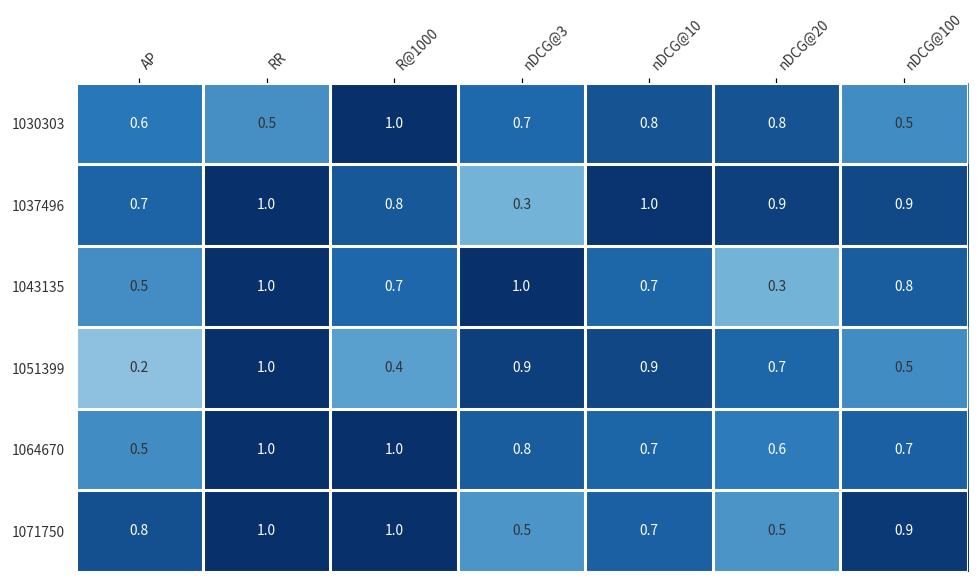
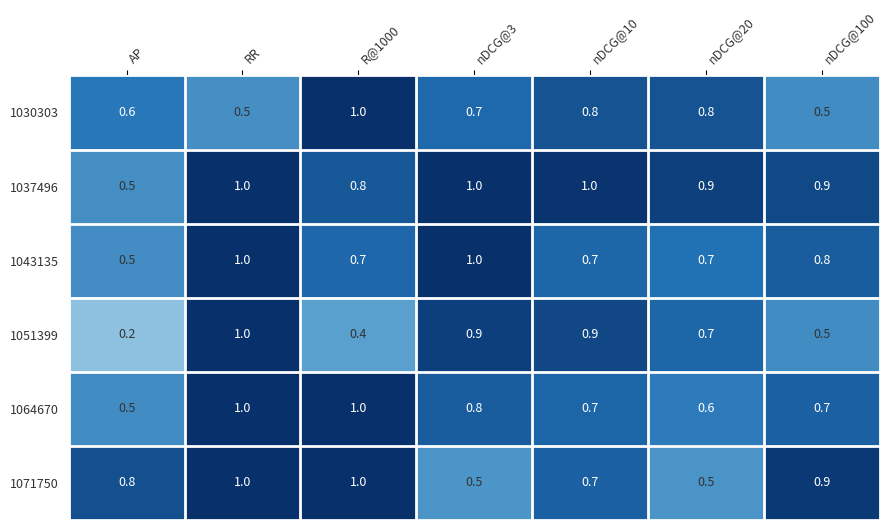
1037496, AP: 0.7 -> 0.5
1037496, nDCG@3: 0.3 -> 1.0
1043135, nDCG@20: 0.3 -> 0.7
